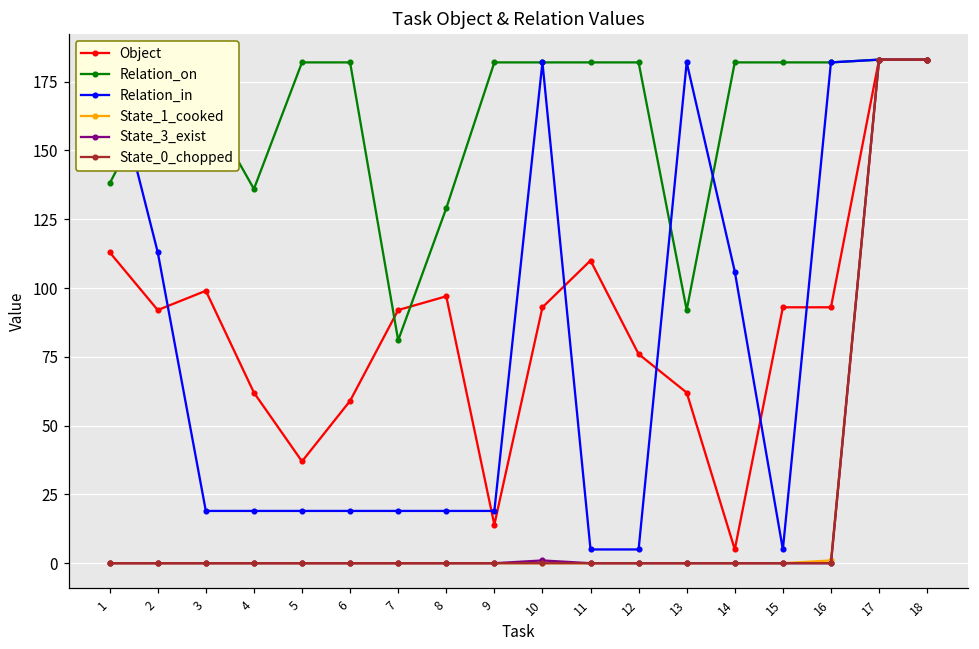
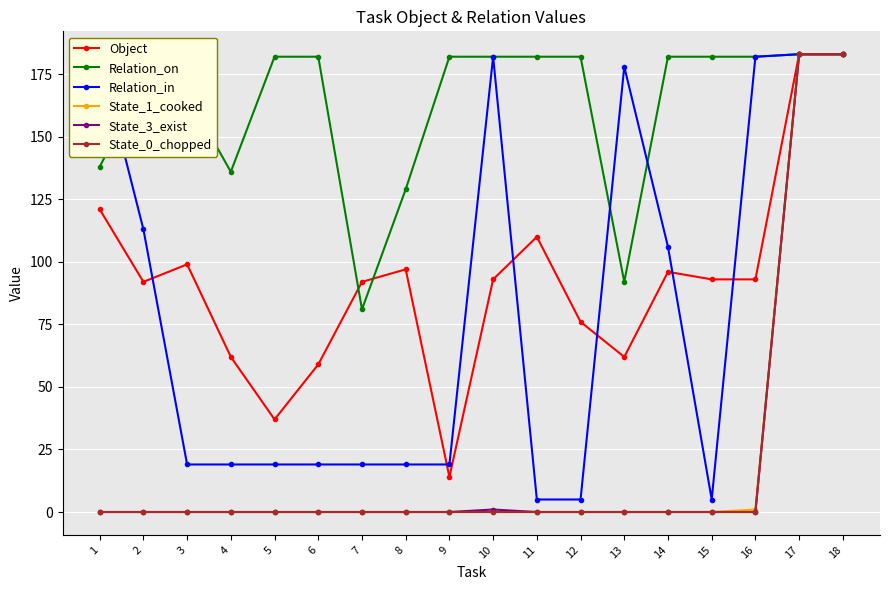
Object, 1: 113 -> 121
Relation_in, 13: 182 -> 178
Object, 14: 5 -> 96
